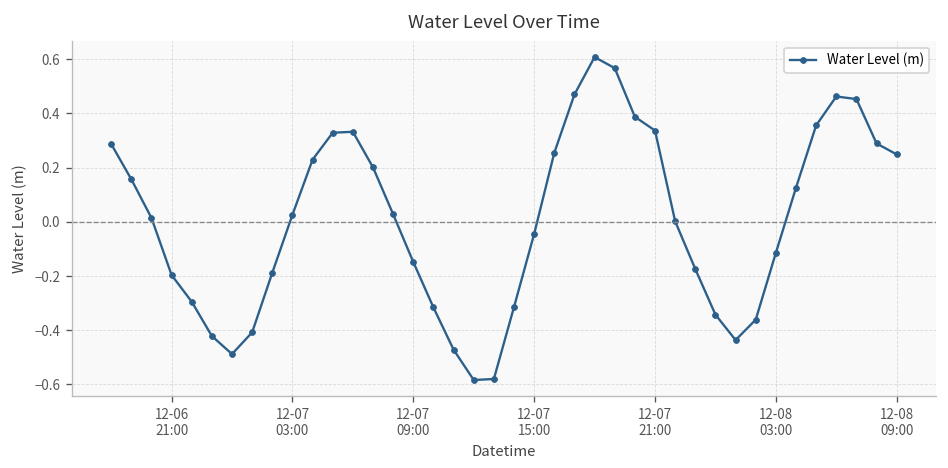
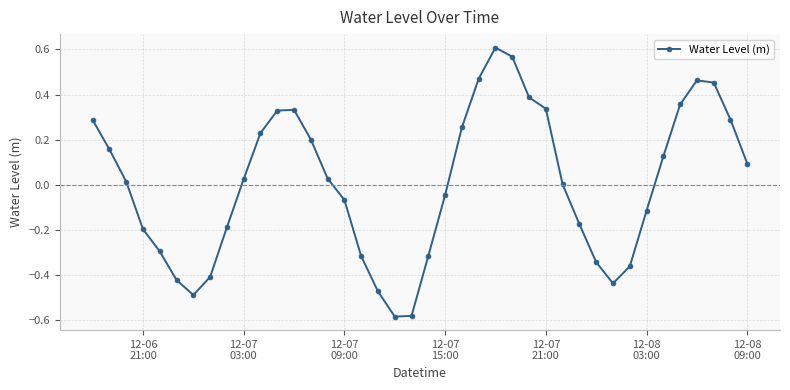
12-07 09:00: -0.15 -> -0.07
12-08 09:00: 0.25 -> 0.09
